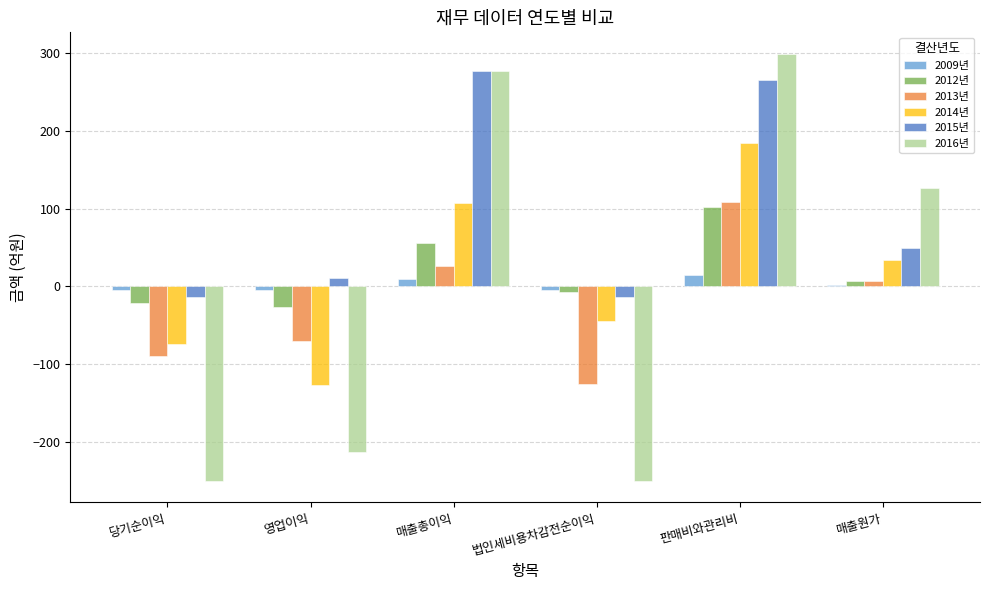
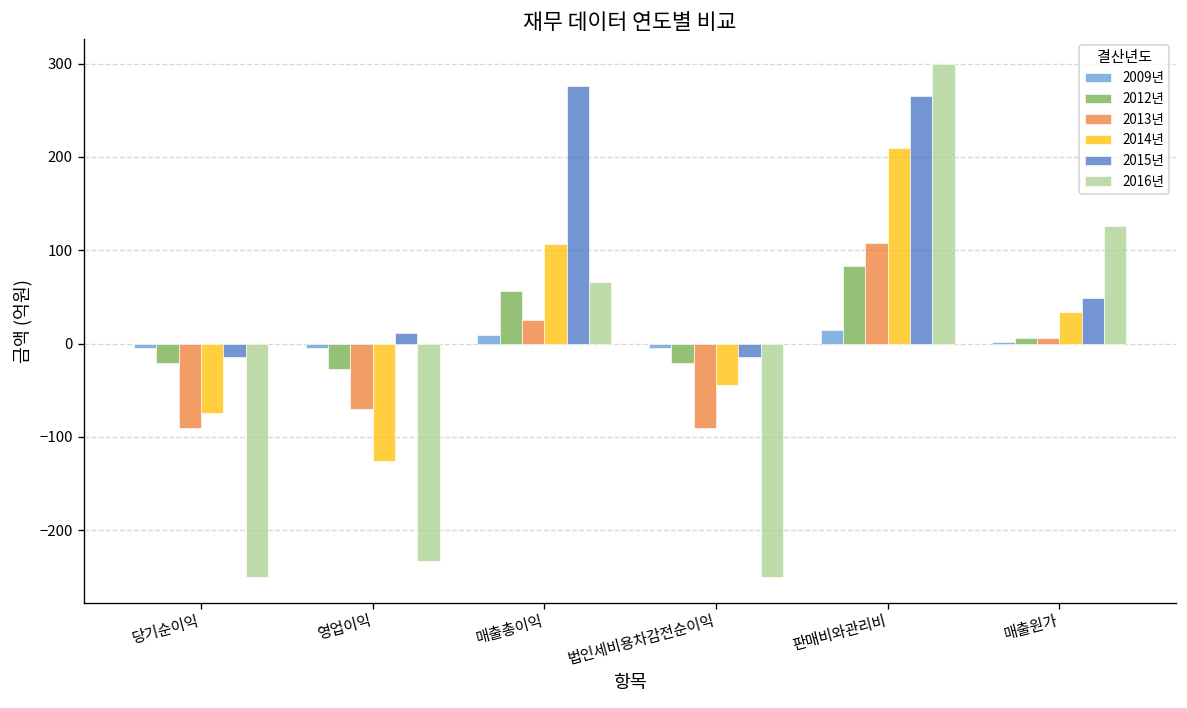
2016년, 영업이익: -210 -> -230
2016년, 매출총이익: 280 -> 70
2012년, 법인세비용차감전순이익: -10 -> -20
2013년, 법인세비용차감전순이익: -130 -> -90
2012년, 판매비와관리비: 100 -> 80
2014년, 판매비와관리비: 180 -> 210
